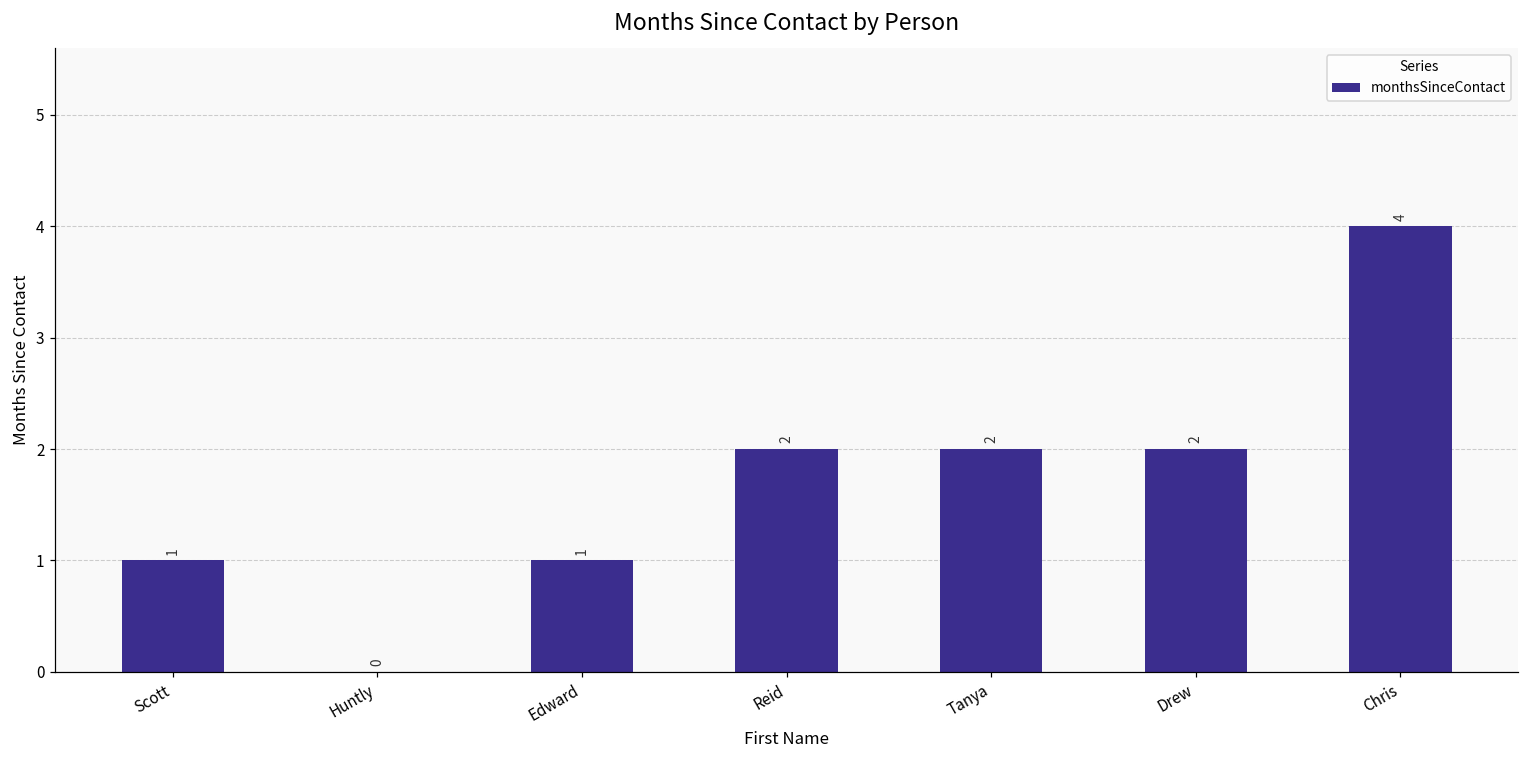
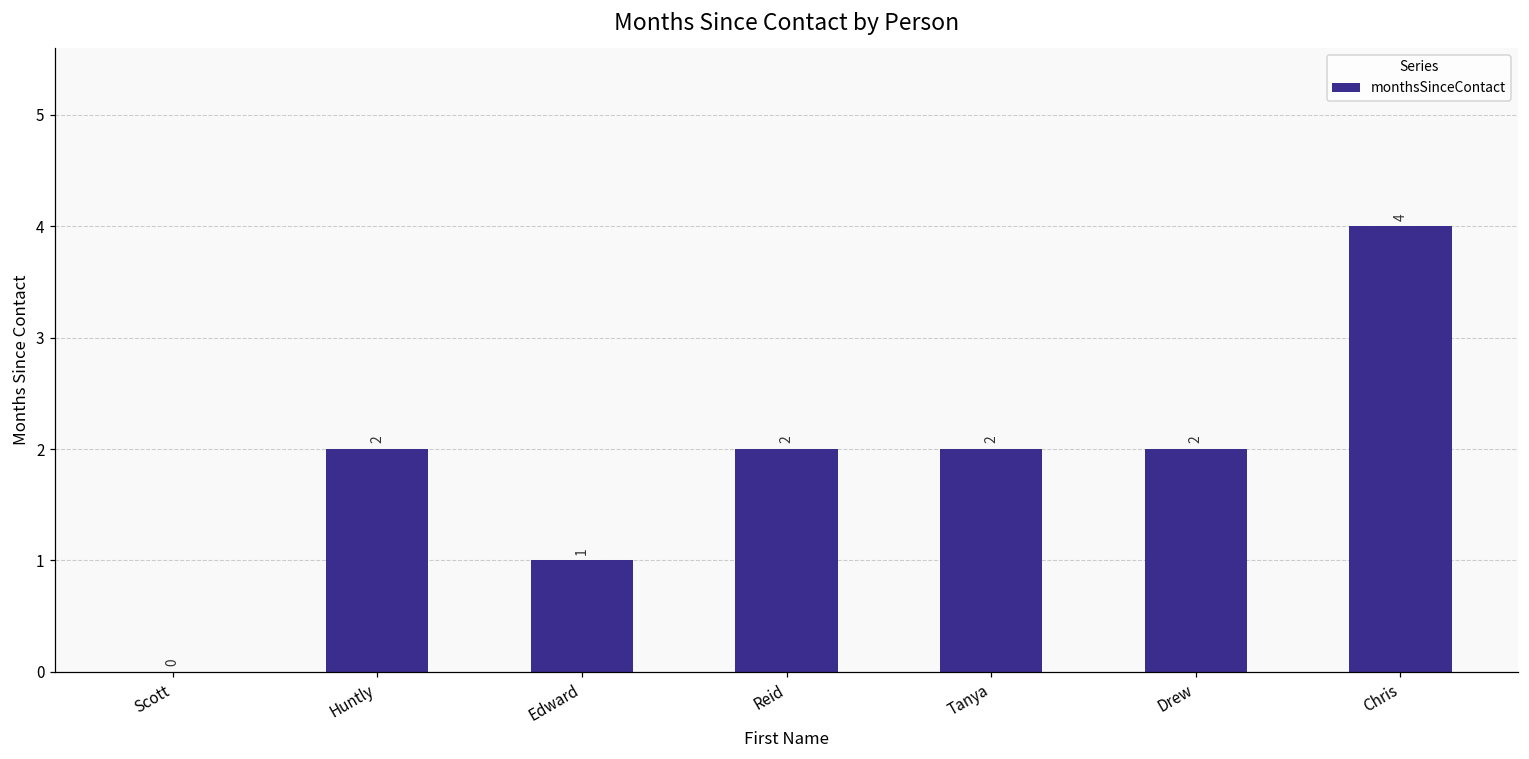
Scott: 1 -> 0
Huntly: 0 -> 2
